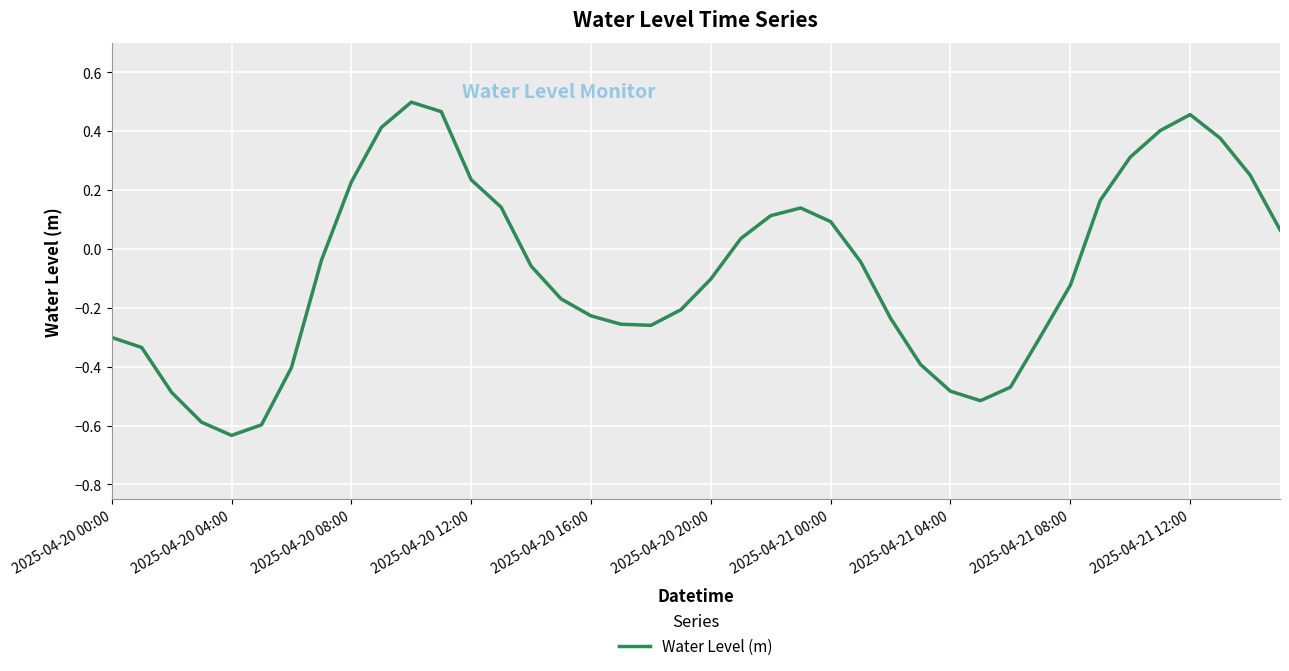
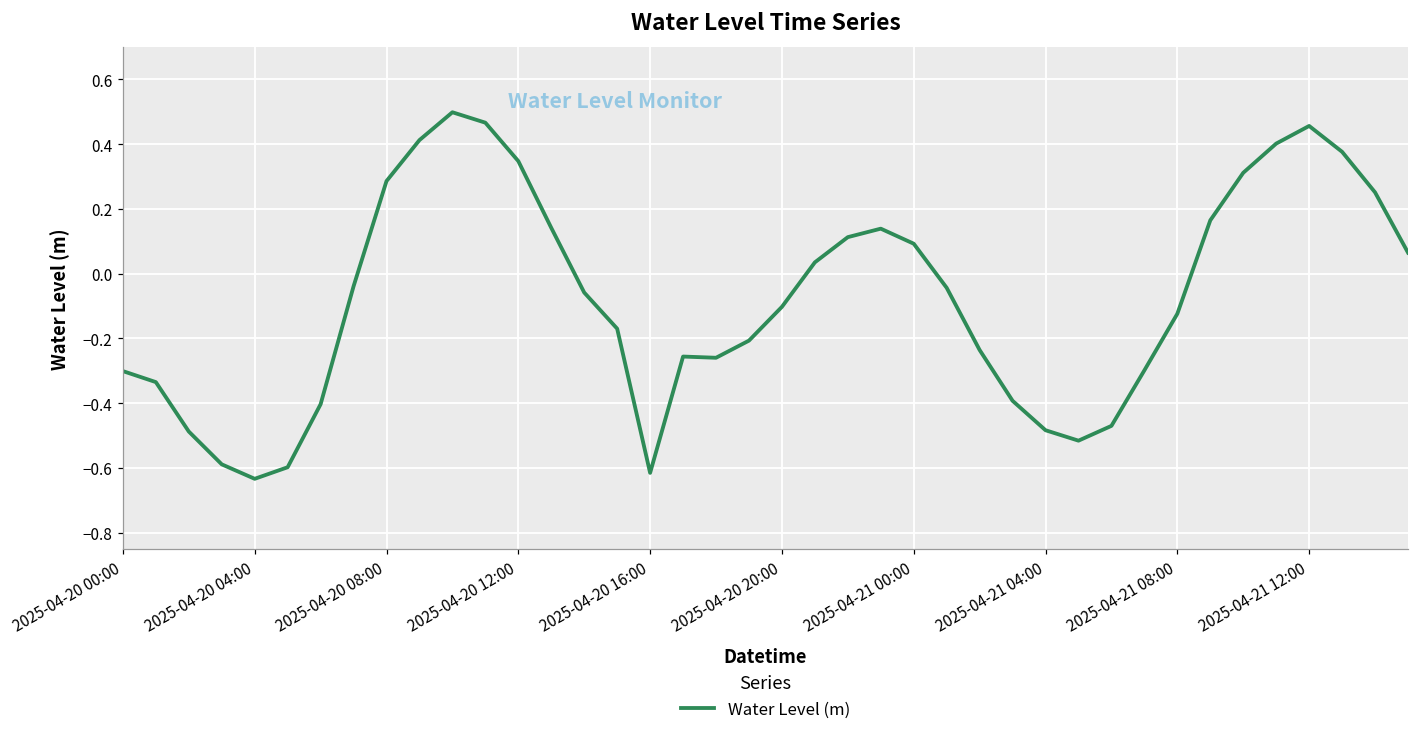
2025-04-20 08:00: 0.23 -> 0.29
2025-04-20 12:00: 0.23 -> 0.35
2025-04-20 16:00: -0.23 -> -0.62
